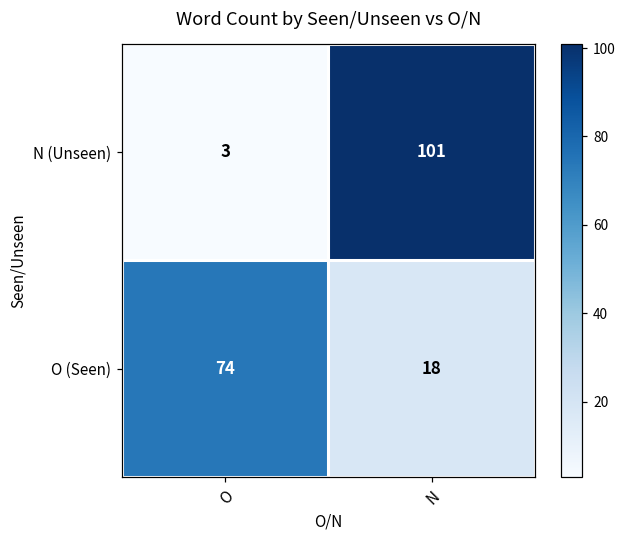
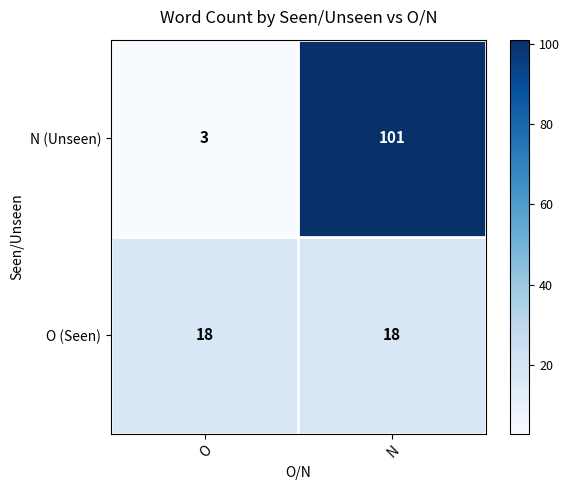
O (Seen), O: 74 -> 18
